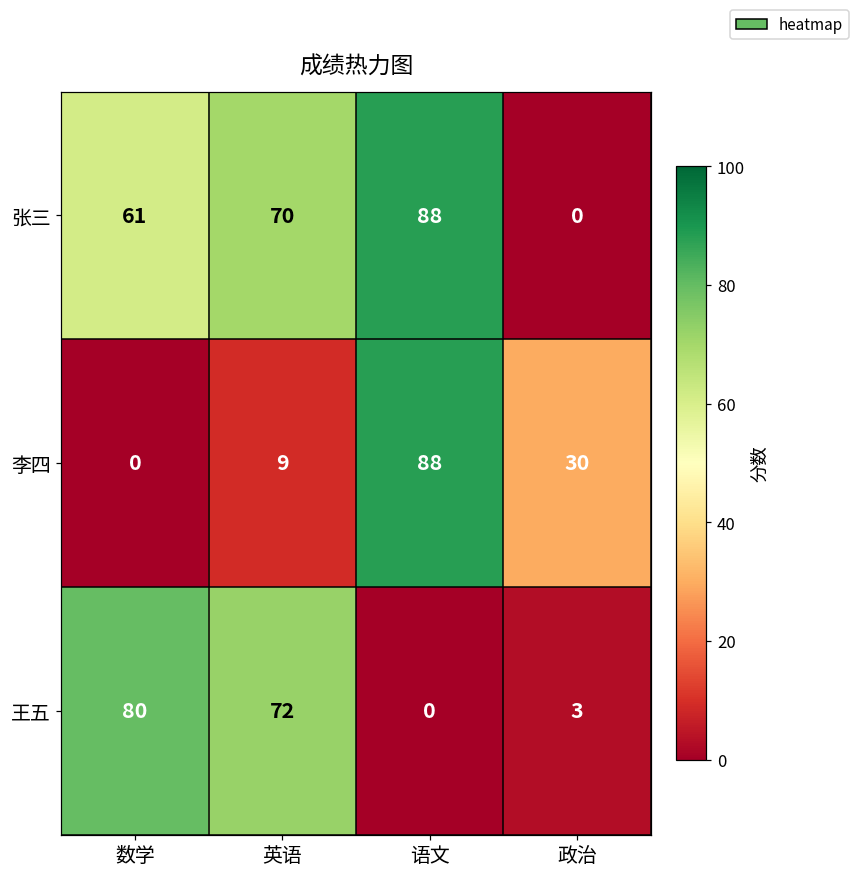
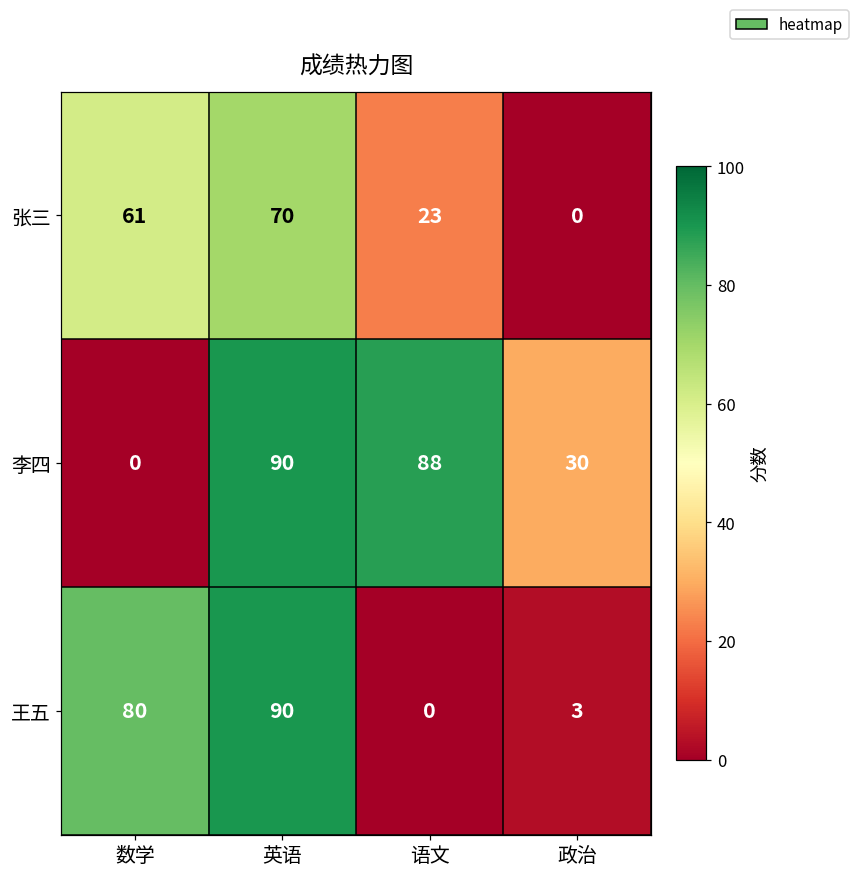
张三, 语文: 88 -> 23
李四, 英语: 9 -> 90
王五, 英语: 72 -> 90
